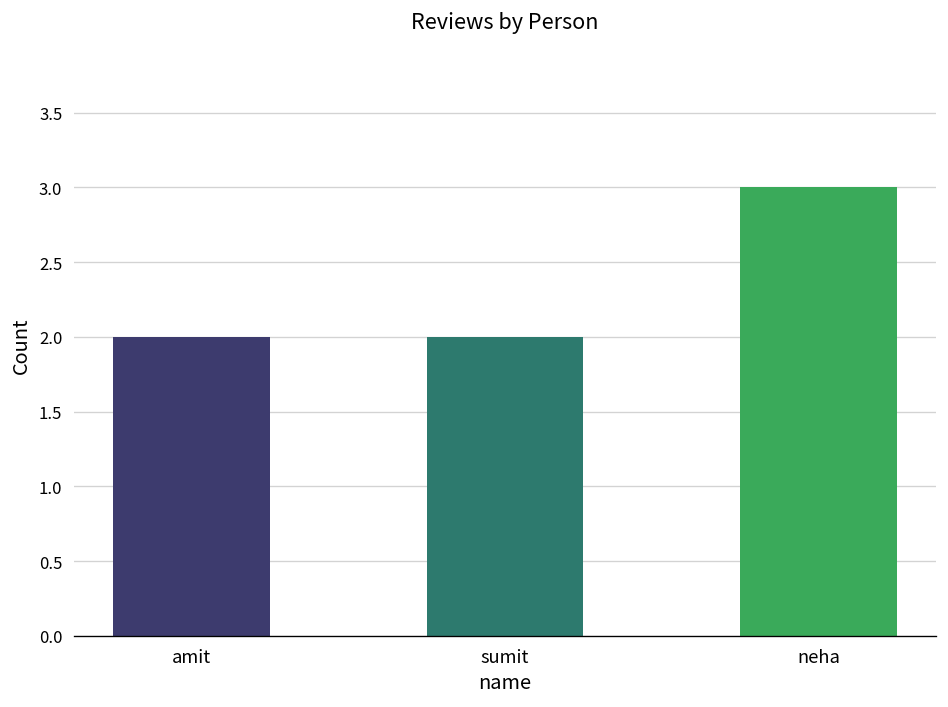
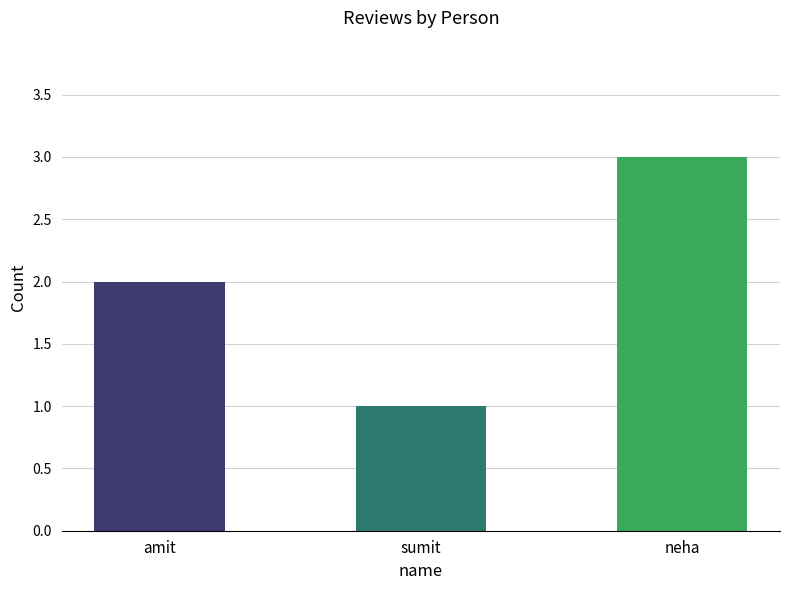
sumit: 2 -> 1
